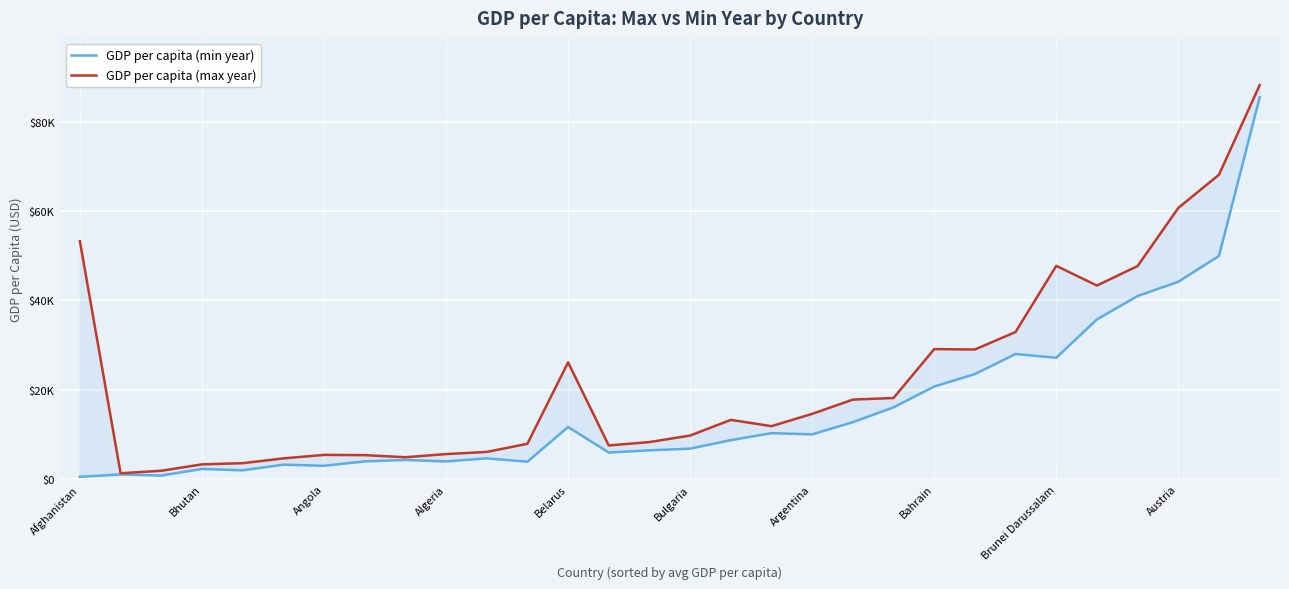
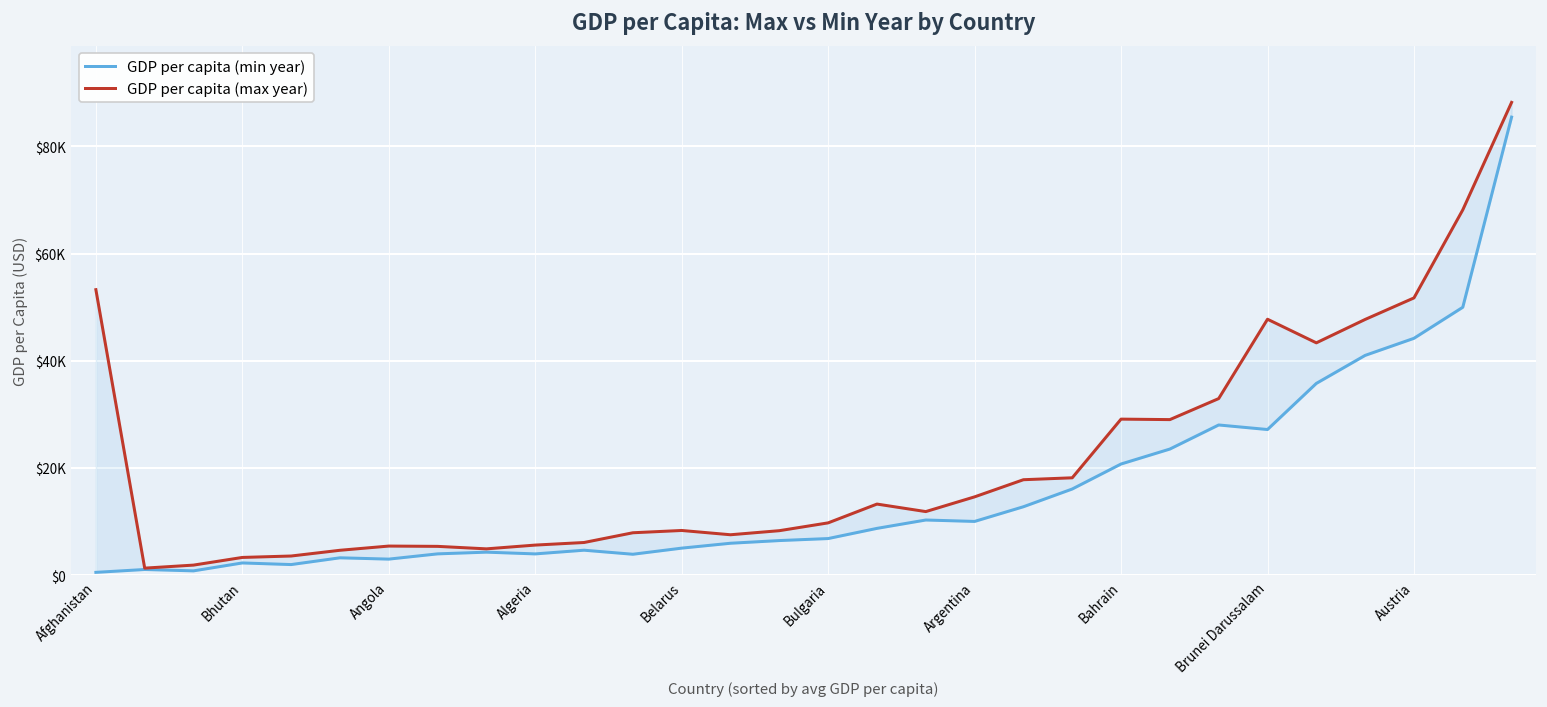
GDP per capita (min year), Belarus: $12000 -> $5000
GDP per capita (max year), Belarus: $26000 -> $8000
GDP per capita (max year), Austria: $61000 -> $52000
